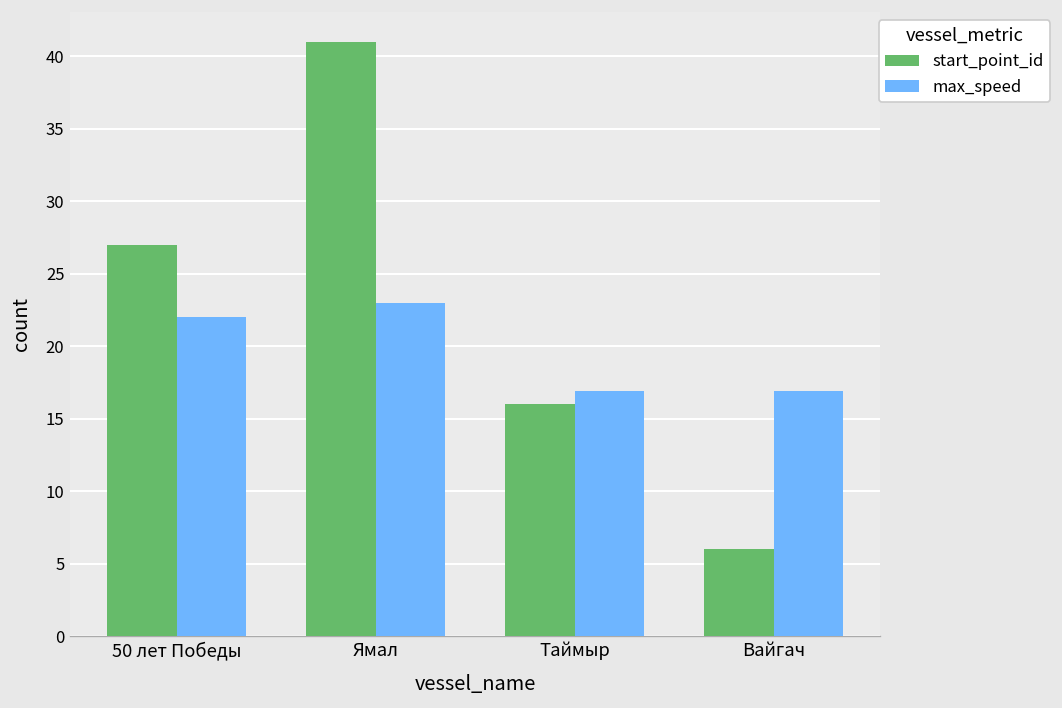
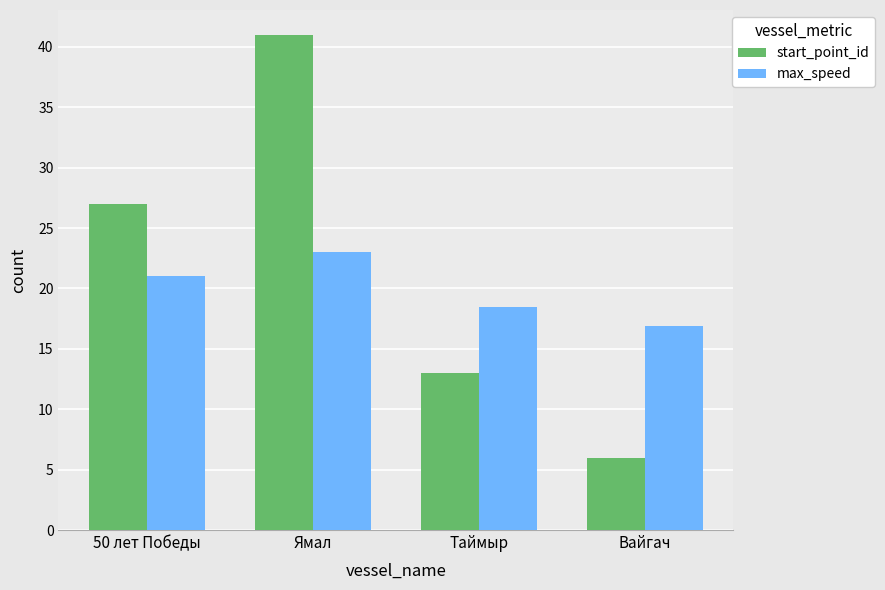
max_speed, 50 лет Победы: 22 -> 21
start_point_id, Таймыр: 16 -> 13
max_speed, Таймыр: 16.9 -> 18.5
